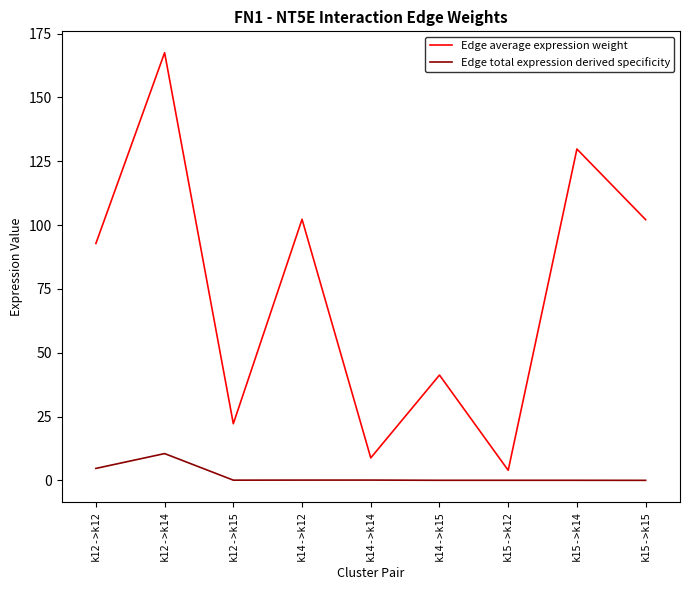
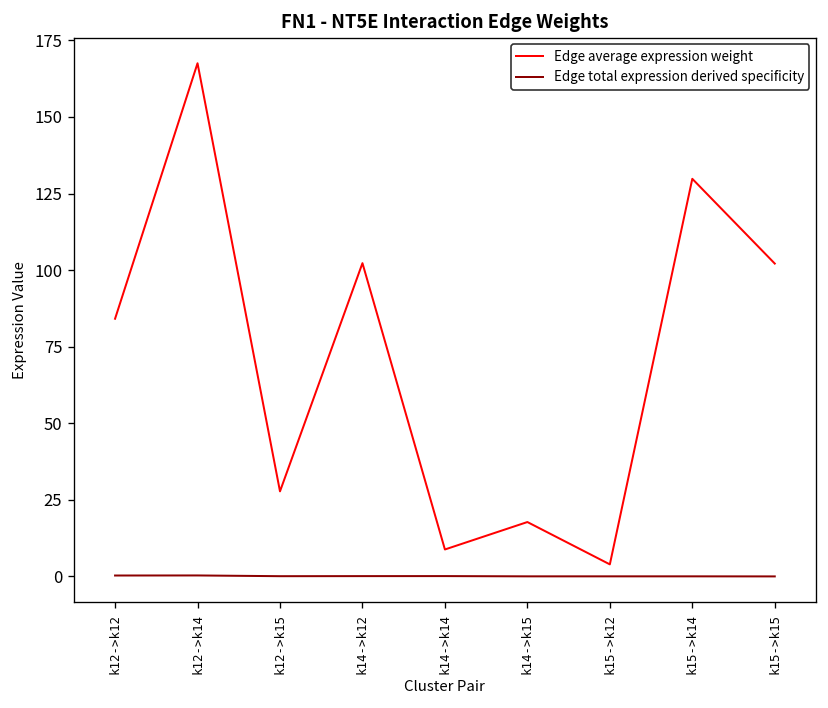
Edge average expression weight, k12->k12: 93 -> 84
Edge total expression derived specificity, k12->k12: 5 -> 0
Edge total expression derived specificity, k12->k14: 10 -> 0
Edge average expression weight, k12->k15: 22 -> 28
Edge average expression weight, k14->k15: 41 -> 18
